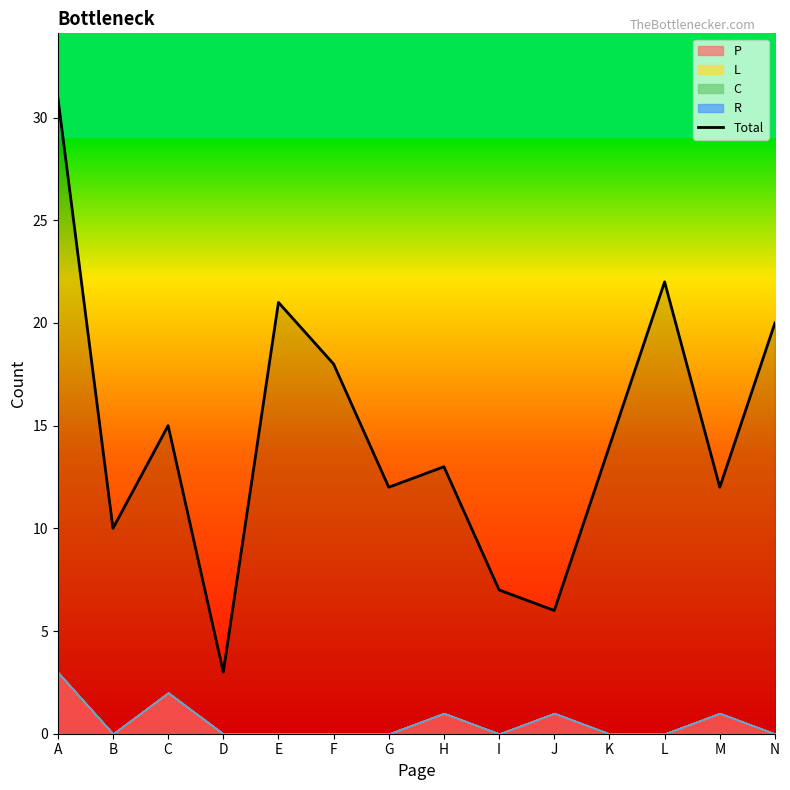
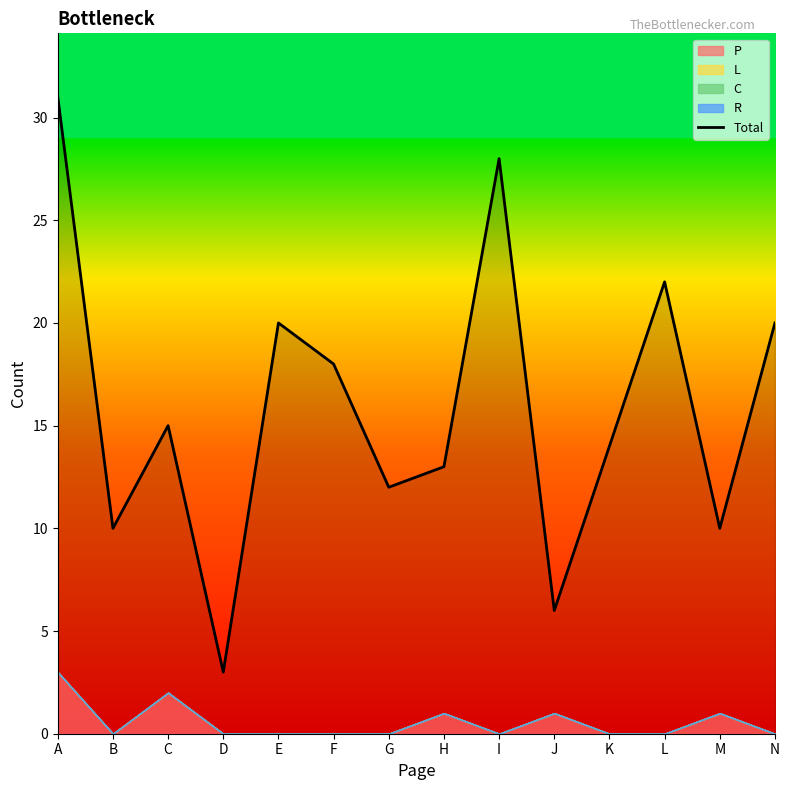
Total, E: 21 -> 20
Total, I: 7 -> 28
Total, M: 12 -> 10
